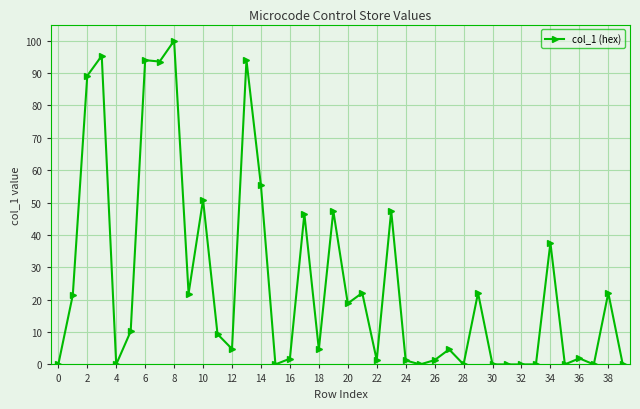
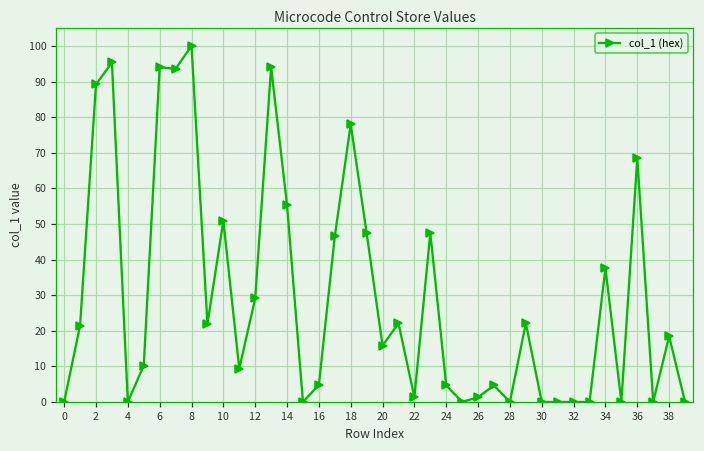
12: 5 -> 29
16: 2 -> 5
18: 5 -> 78
20: 19 -> 16
24: 1 -> 5
36: 2 -> 68
38: 22 -> 18
